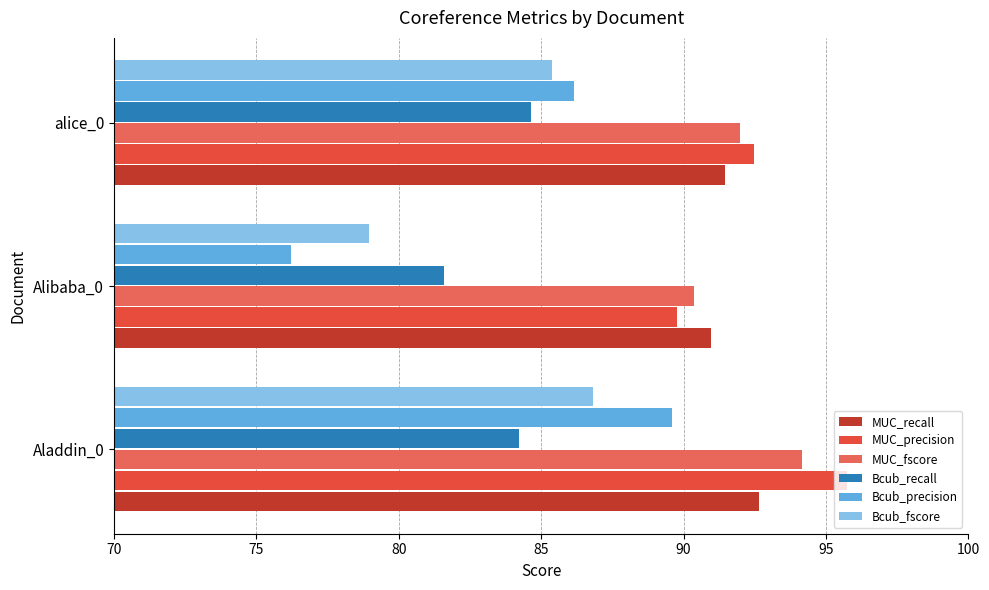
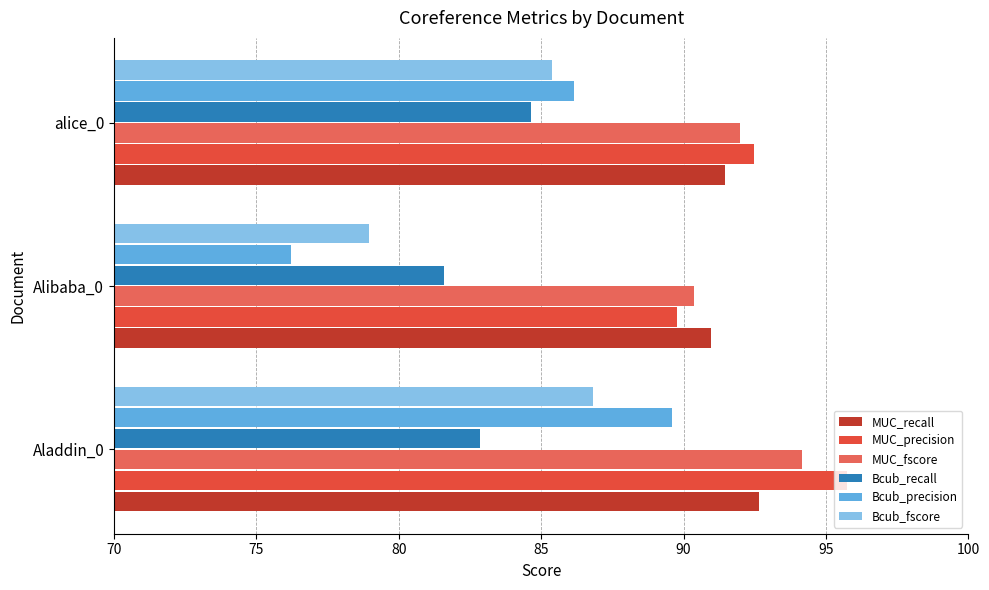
Bcub_recall, Aladdin_0: 84.2 -> 82.8
